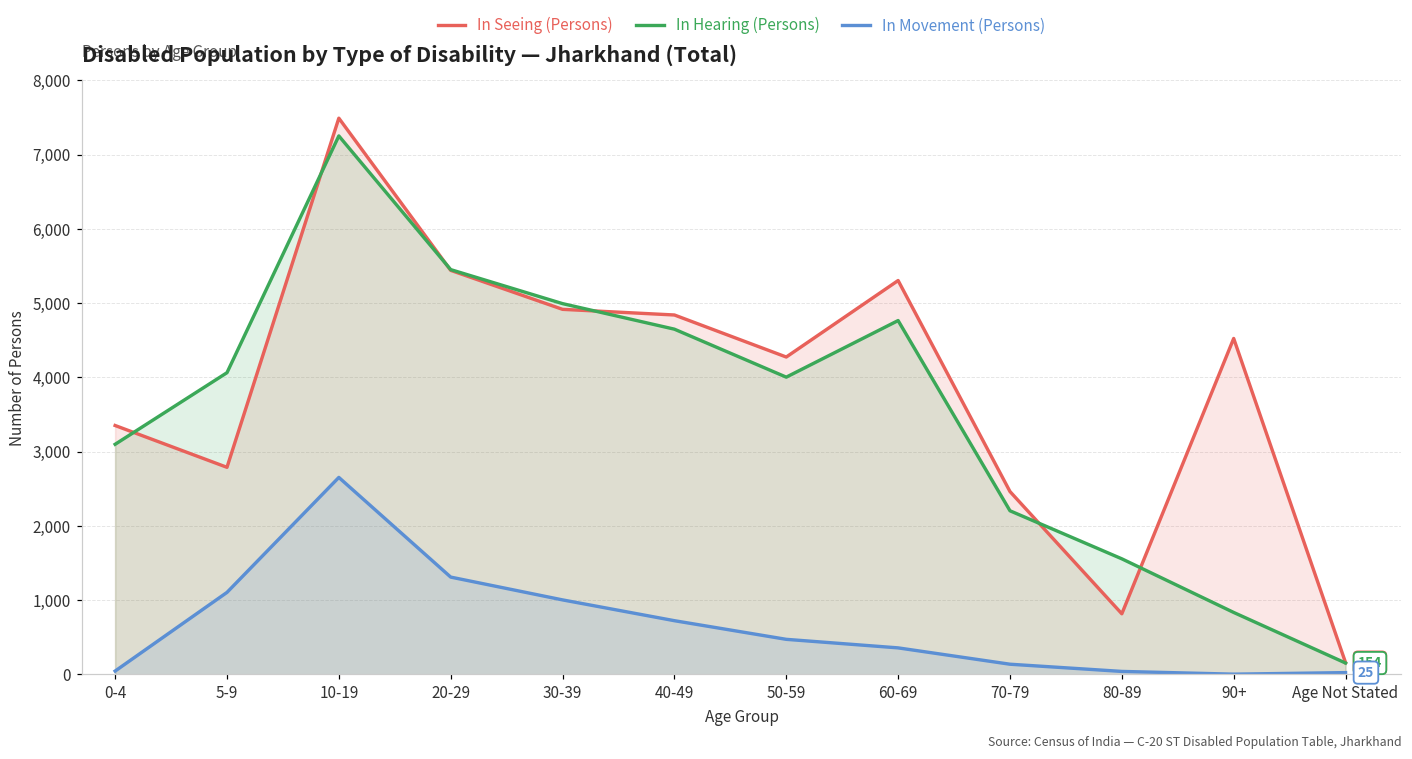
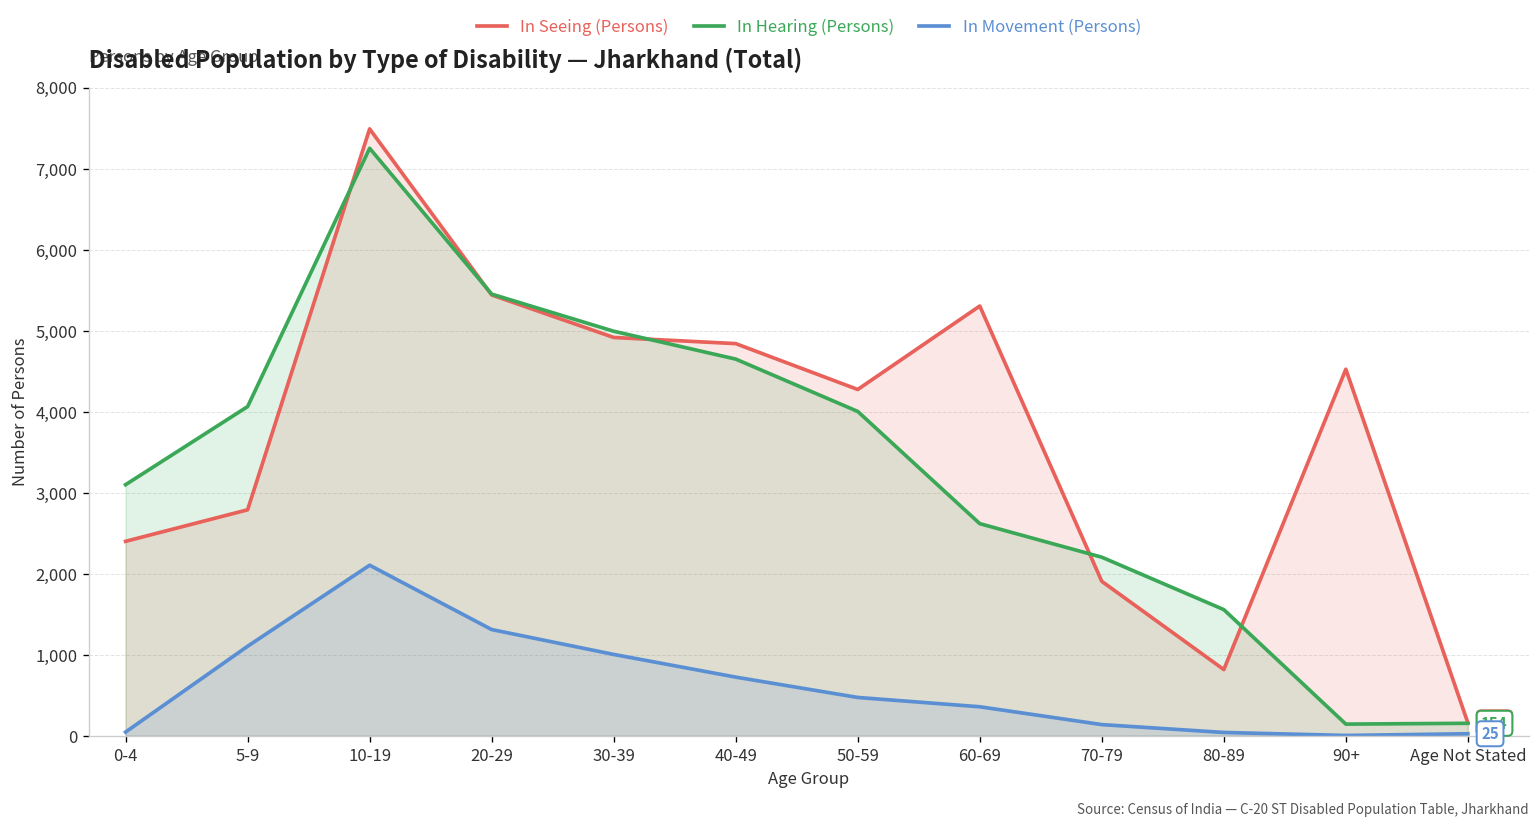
In Seeing (Persons), 0-4: 3,400 -> 2,400
In Movement (Persons), 10-19: 2,700 -> 2,100
In Hearing (Persons), 60-69: 4,800 -> 2,600
In Seeing (Persons), 70-79: 2,500 -> 1,900
In Hearing (Persons), 90+: 800 -> 100
